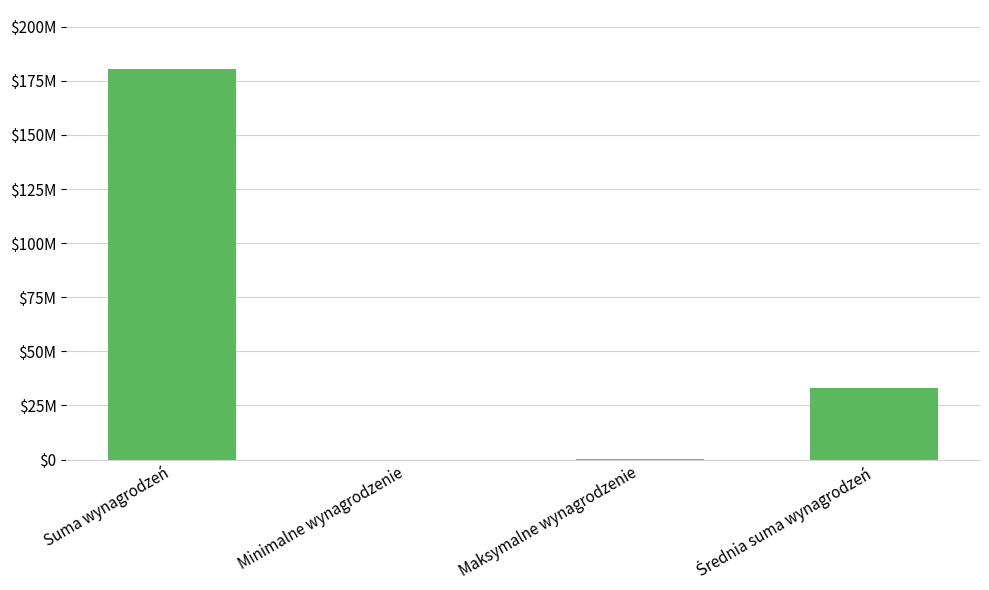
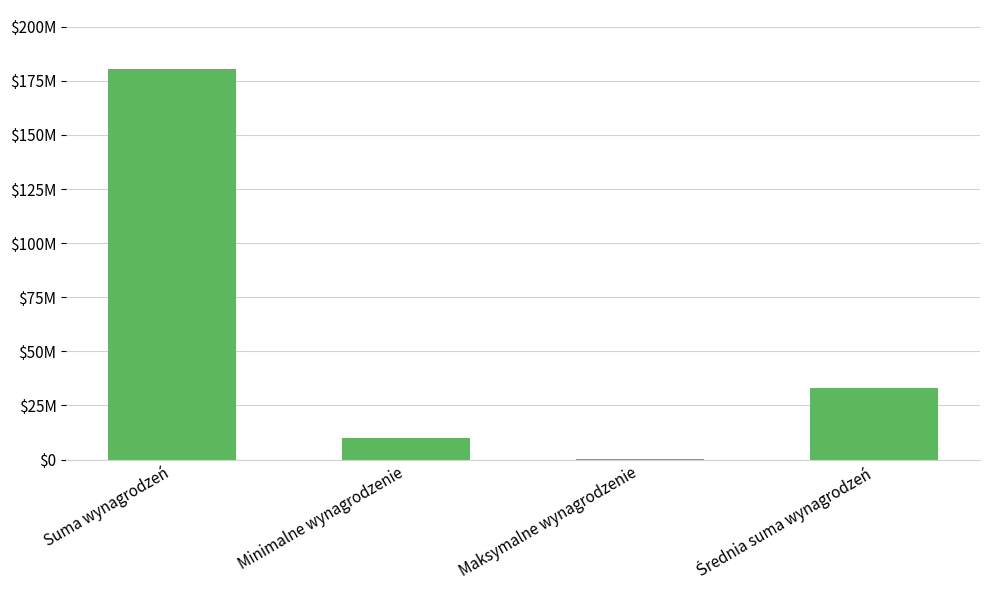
Minimalne wynagrodzenie: $0 -> $10000000
